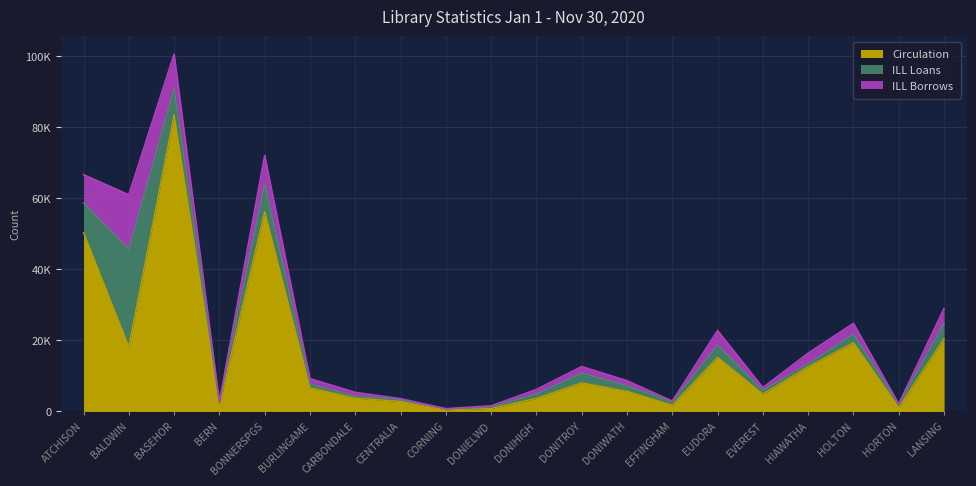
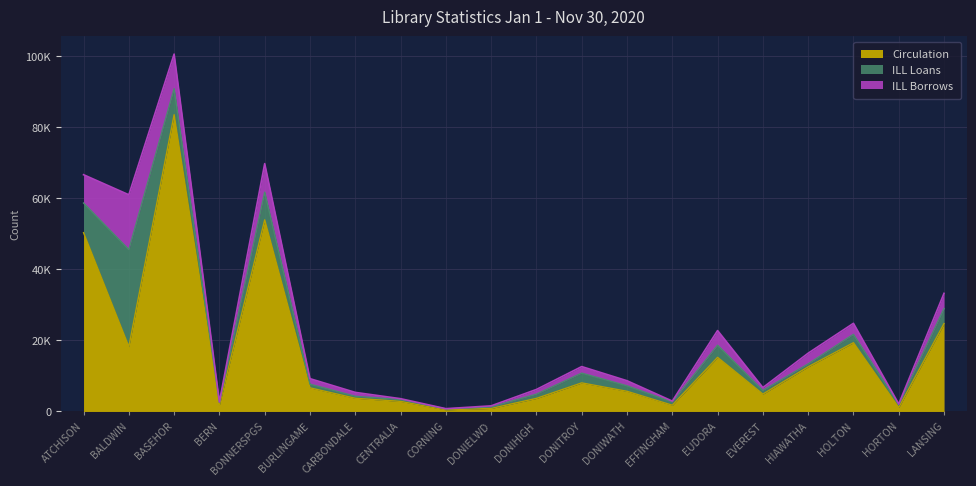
Circulation, BONNERSPGS: 56000 -> 54000
Circulation, LANSING: 20000 -> 25000
